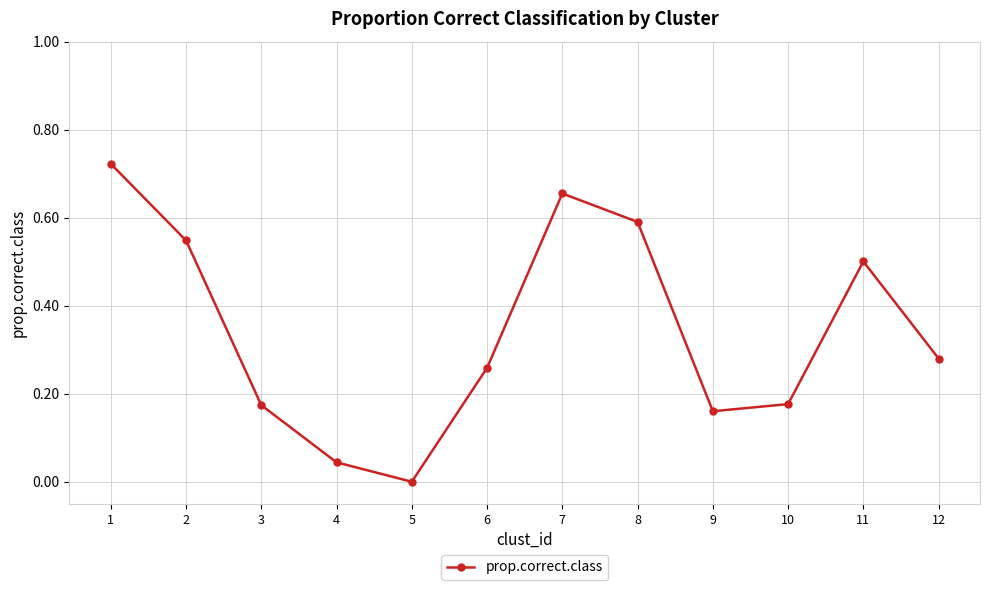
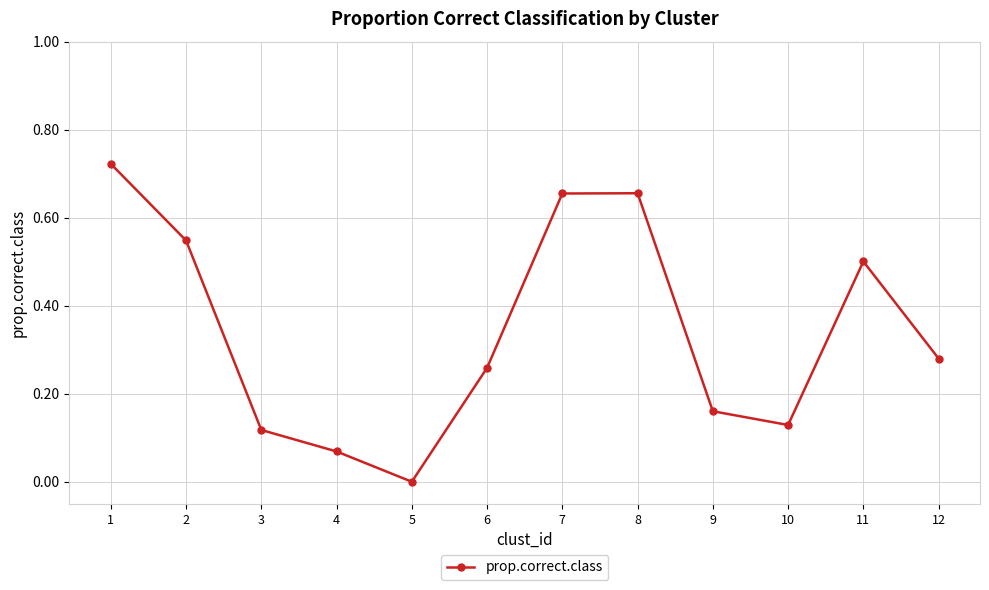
3: 0.17 -> 0.12
4: 0.04 -> 0.07
8: 0.59 -> 0.66
10: 0.18 -> 0.13
